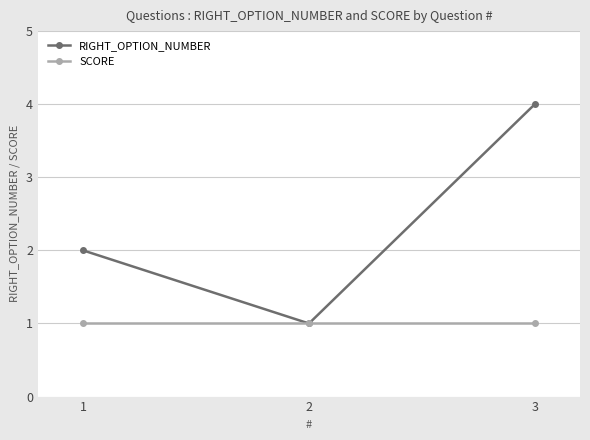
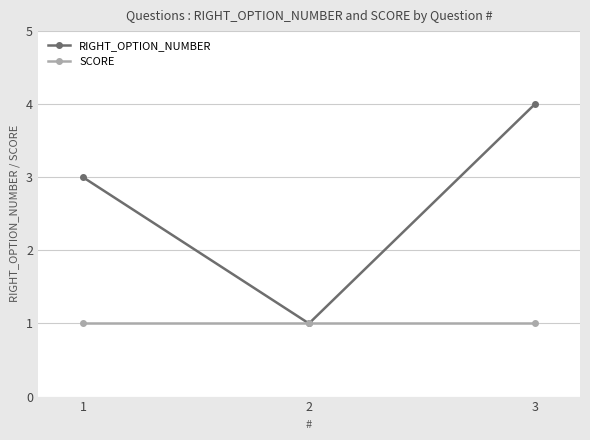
RIGHT_OPTION_NUMBER, 1: 2 -> 3
